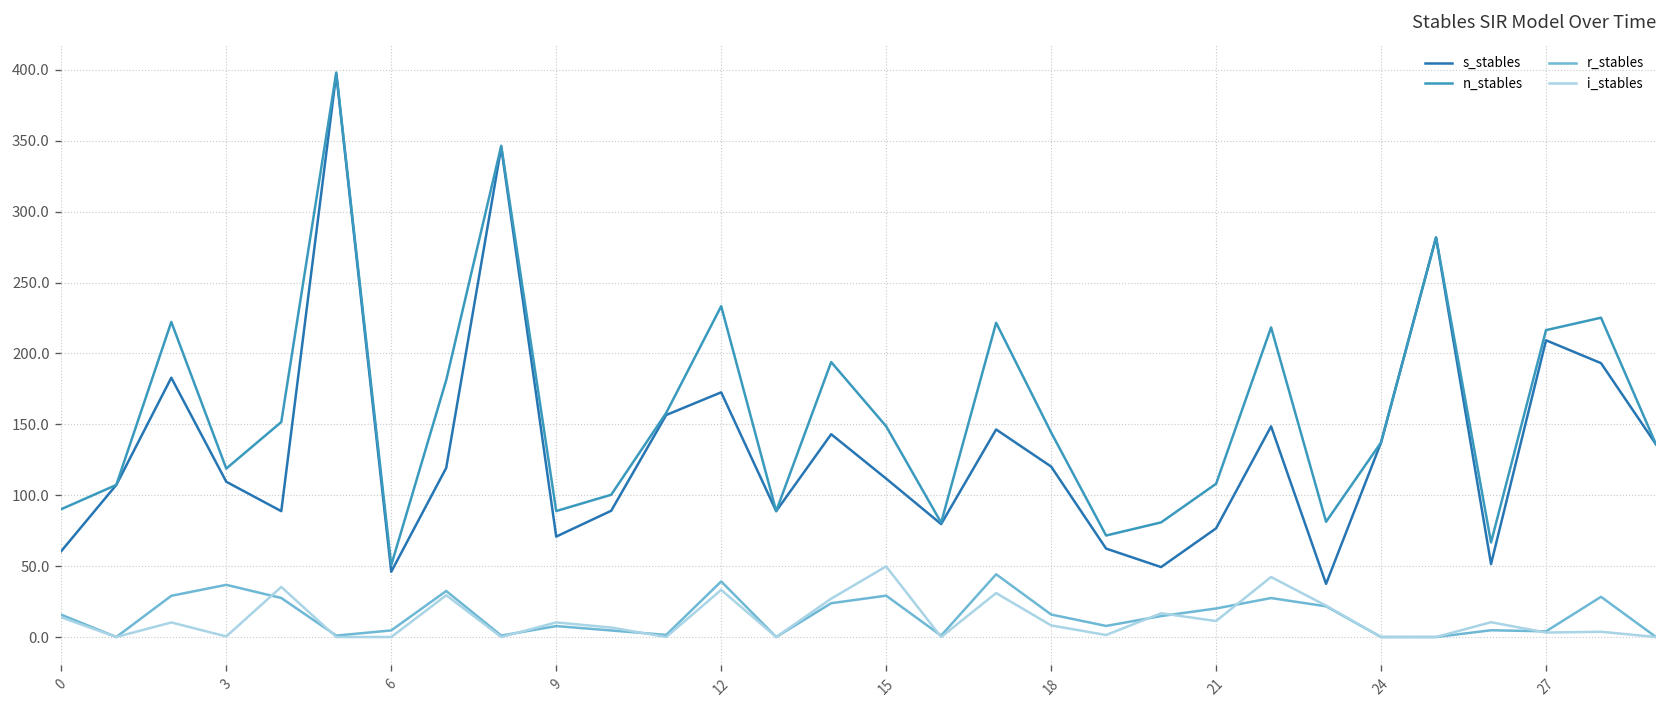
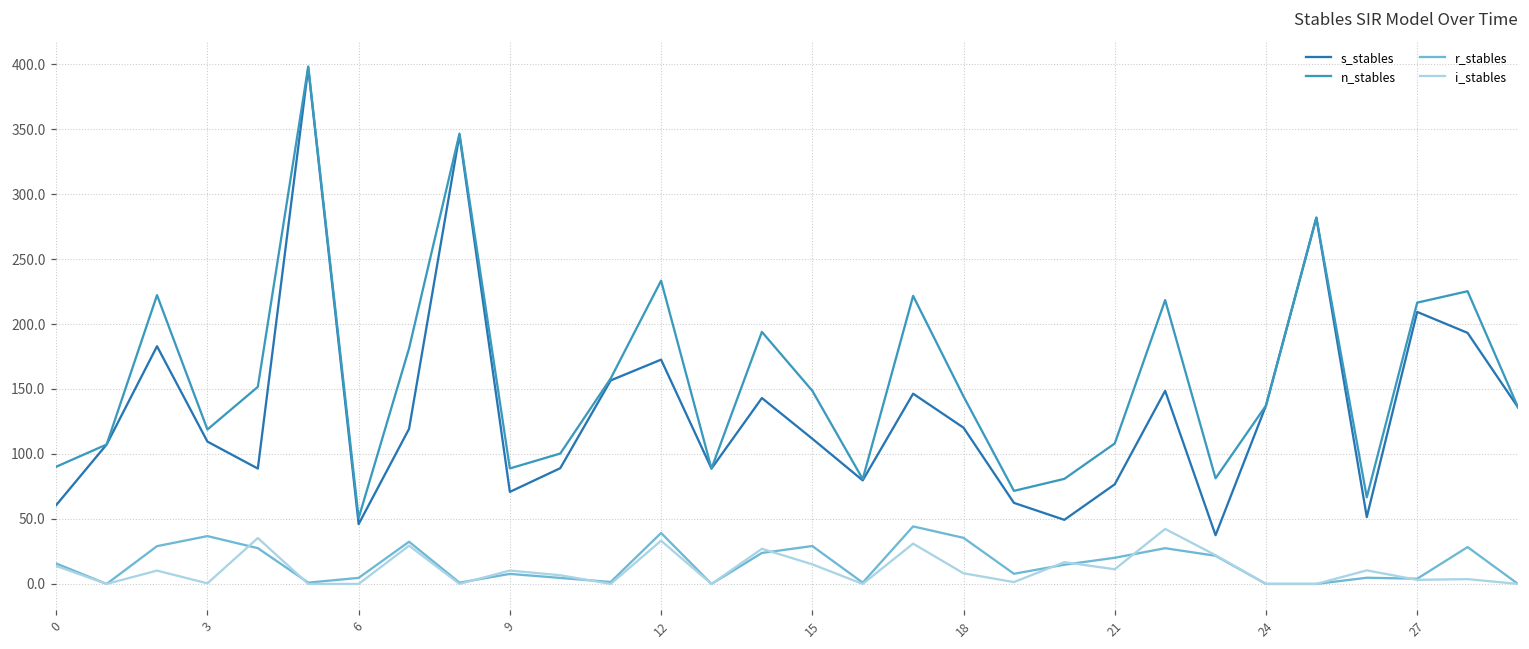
i_stables, 15: 50 -> 15
r_stables, 18: 16 -> 35
